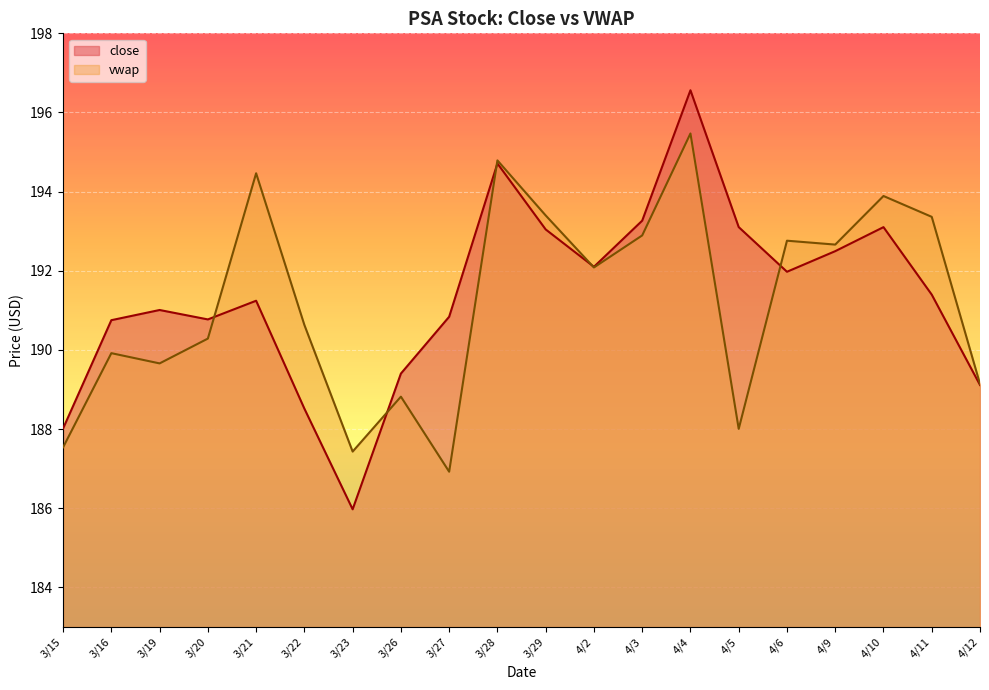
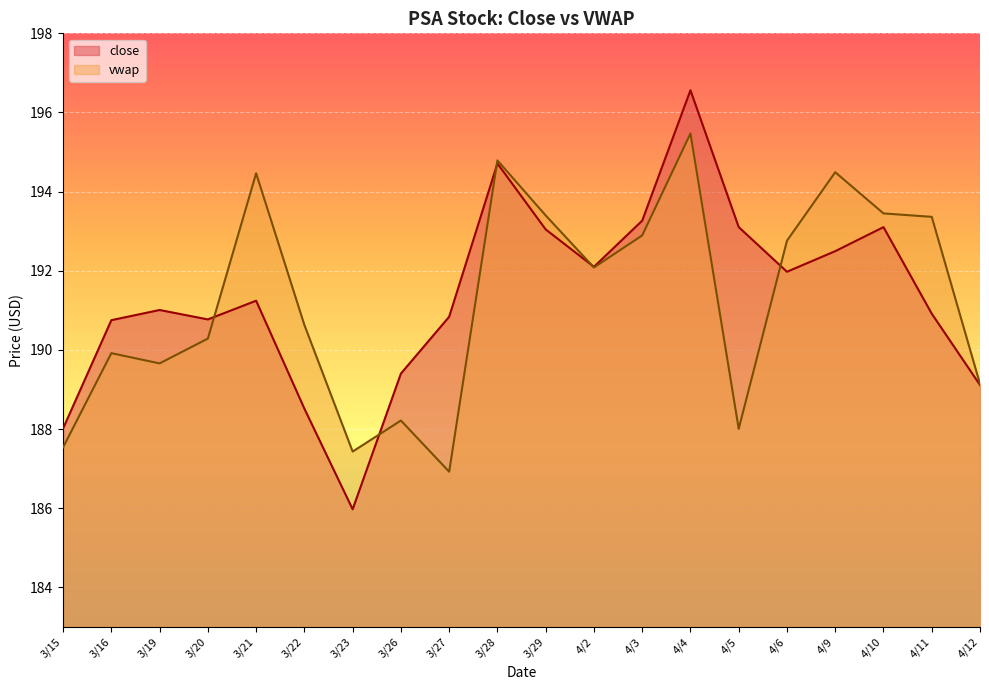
vwap, 3/26: 188.8 -> 188.2
vwap, 4/9: 192.7 -> 194.5
vwap, 4/10: 193.9 -> 193.5
close, 4/11: 191.4 -> 190.9
